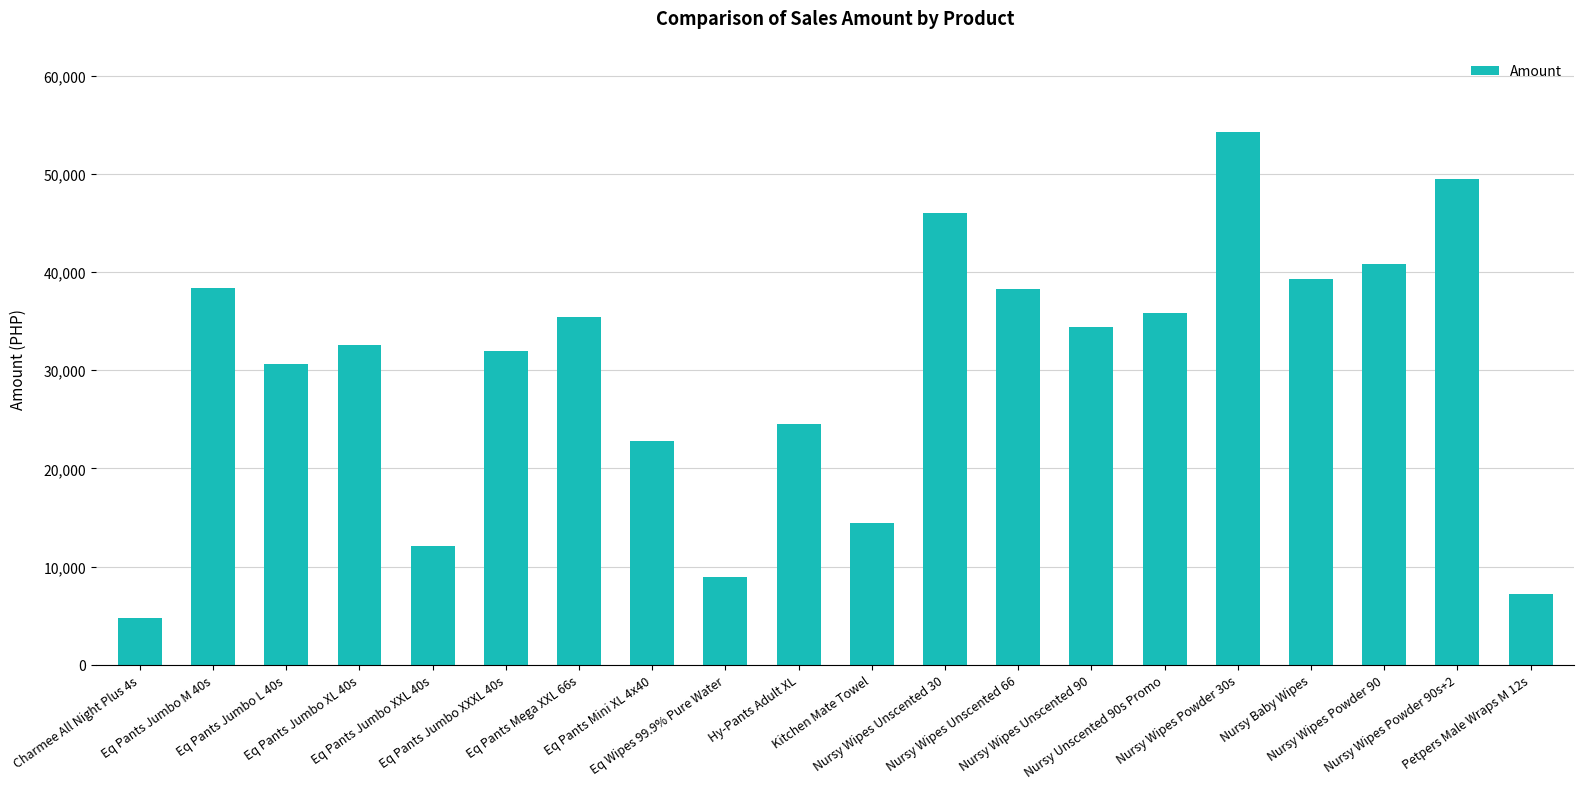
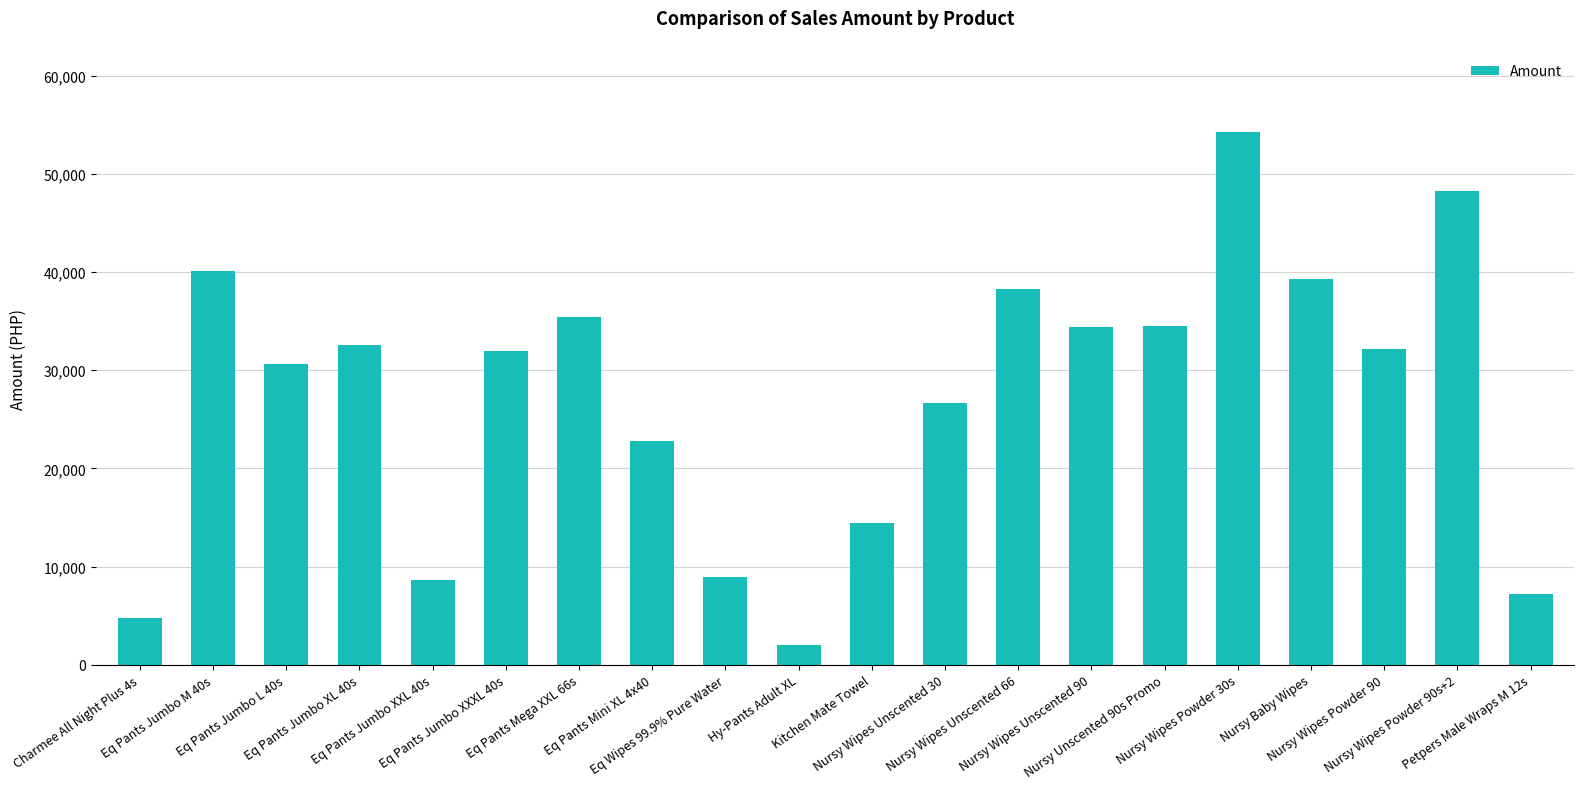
Eq Pants Jumbo M 40s: 38,000 -> 40,000
Eq Pants Jumbo XXL 40s: 12,000 -> 9,000
Hy-Pants Adult XL: 25,000 -> 2,000
Nursy Wipes Unscented 30: 46,000 -> 27,000
Nursy Unscented 90s Promo: 36,000 -> 34,000
Nursy Wipes Powder 90: 41,000 -> 32,000
Nursy Wipes Powder 90s+2: 50,000 -> 48,000
